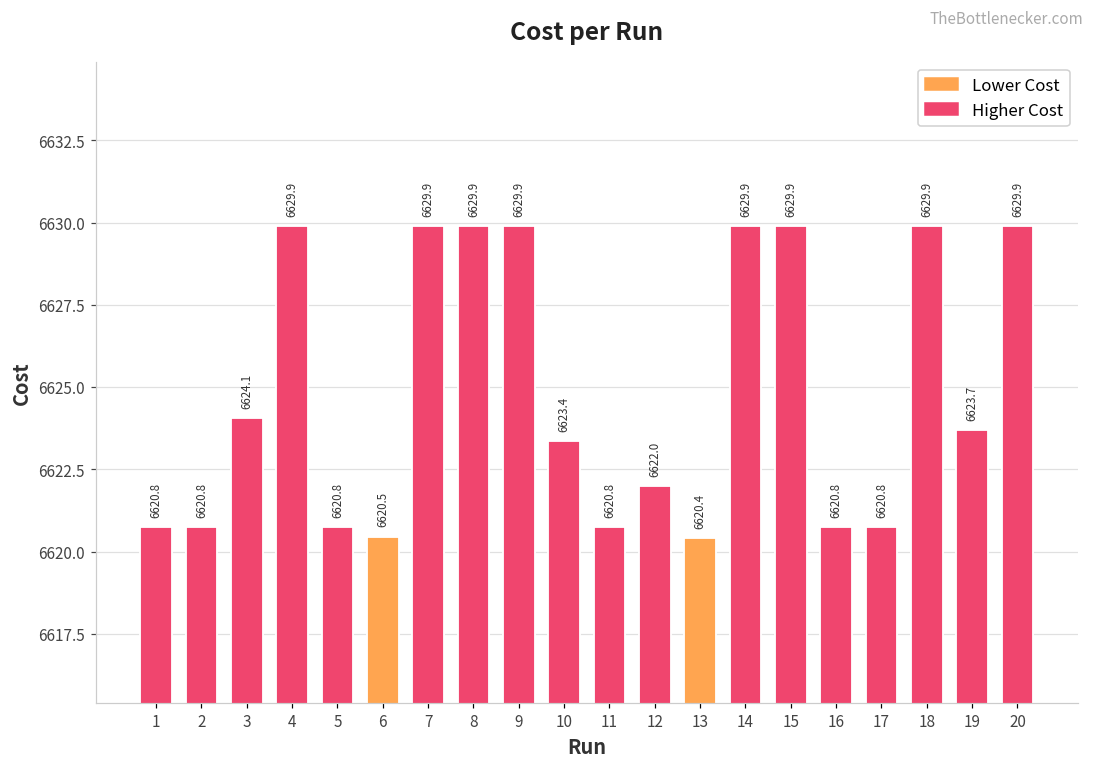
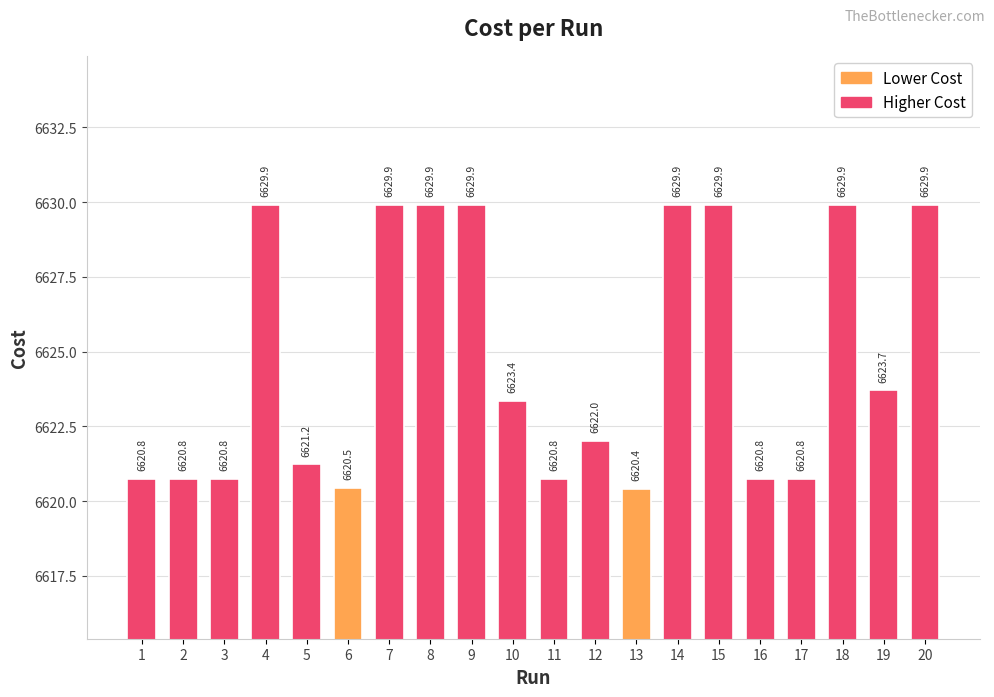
3: 6624.1 -> 6620.8
5: 6620.8 -> 6621.2
